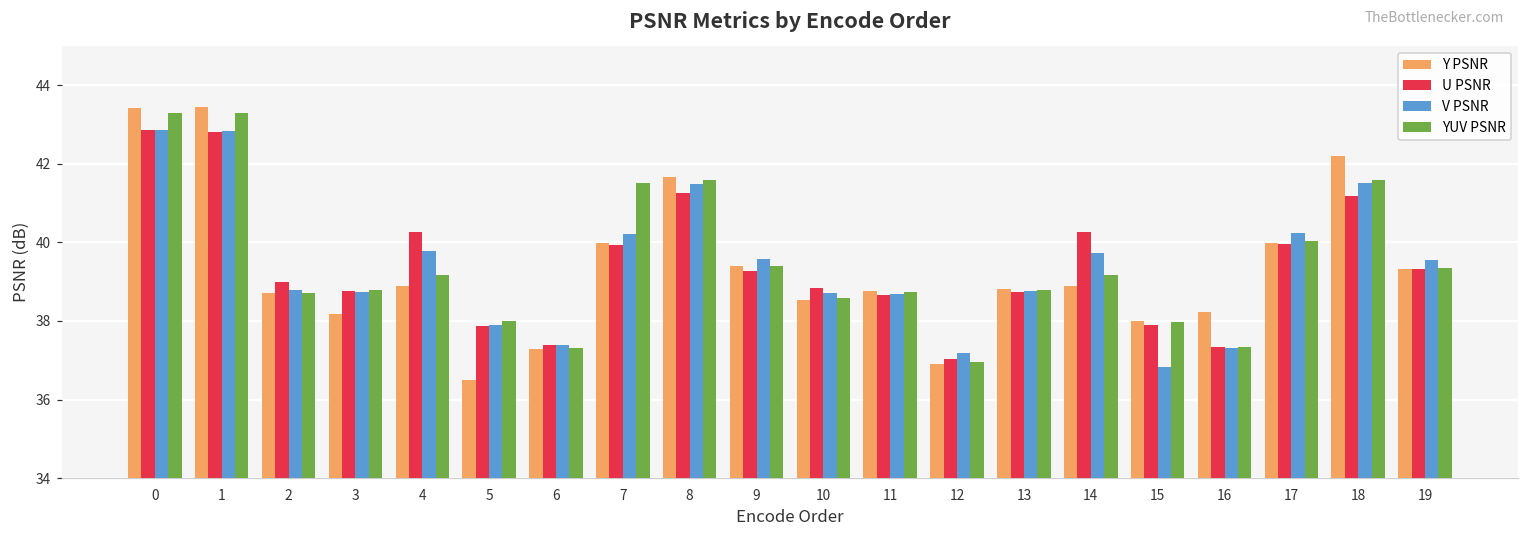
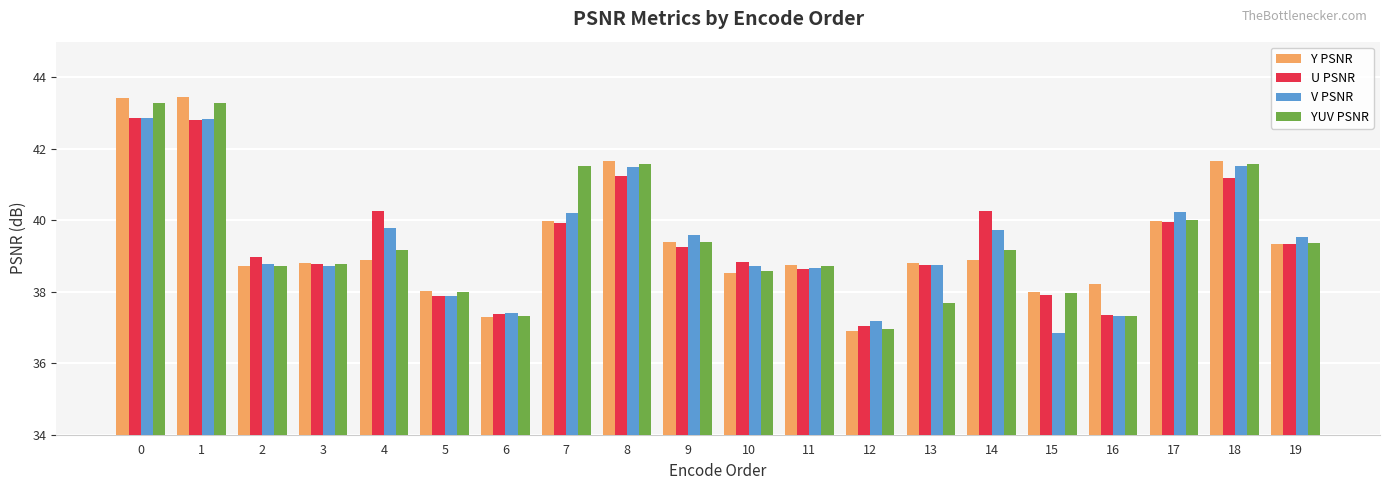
Y PSNR, 3: 38.2 -> 38.8
Y PSNR, 5: 36.5 -> 38.0
YUV PSNR, 13: 38.8 -> 37.7
Y PSNR, 18: 42.2 -> 41.7
